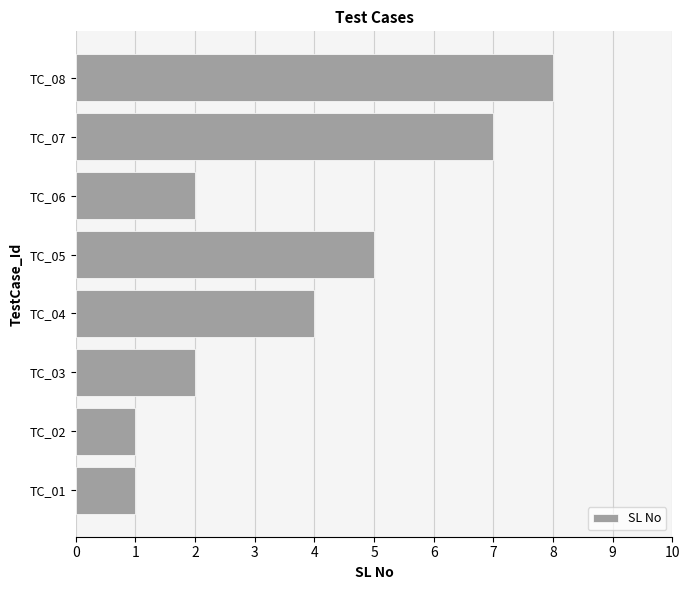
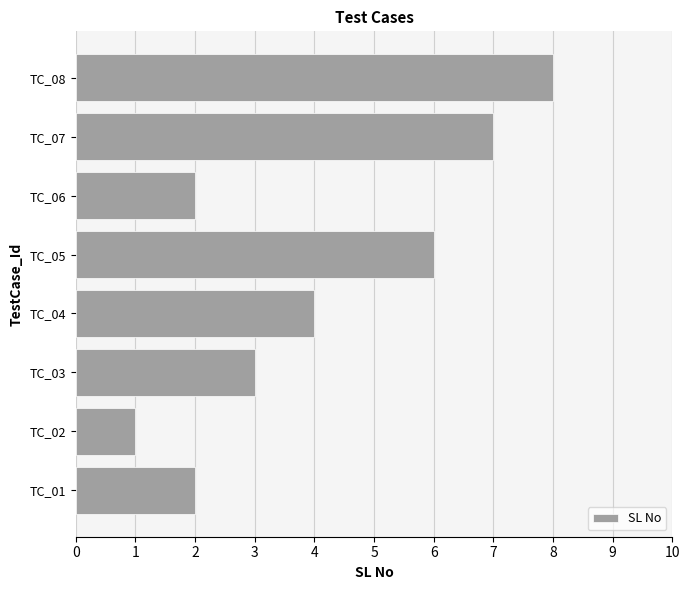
TC_05: 5 -> 6
TC_03: 2 -> 3
TC_01: 1 -> 2
